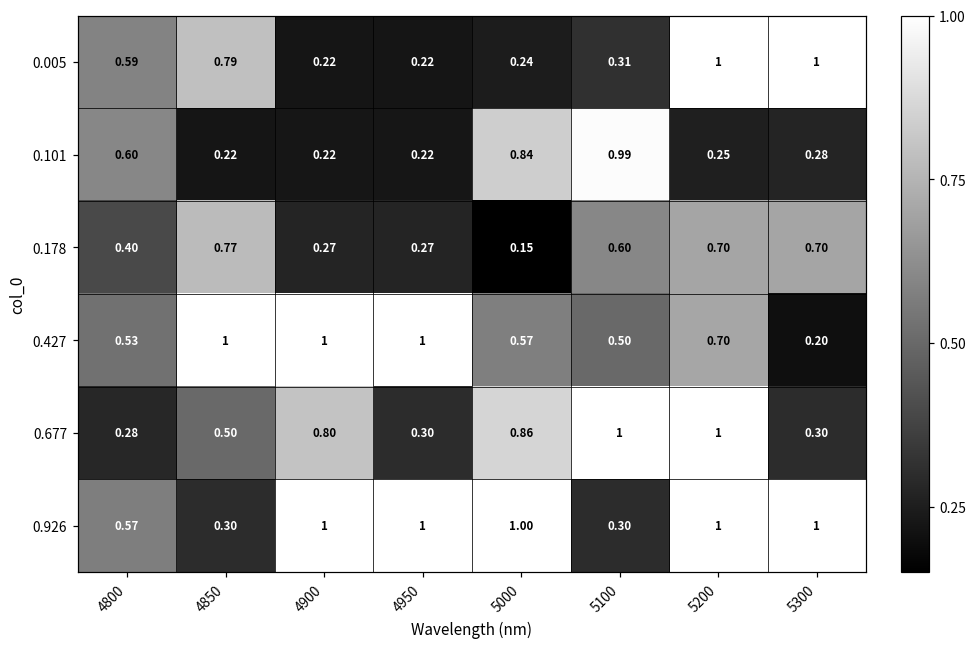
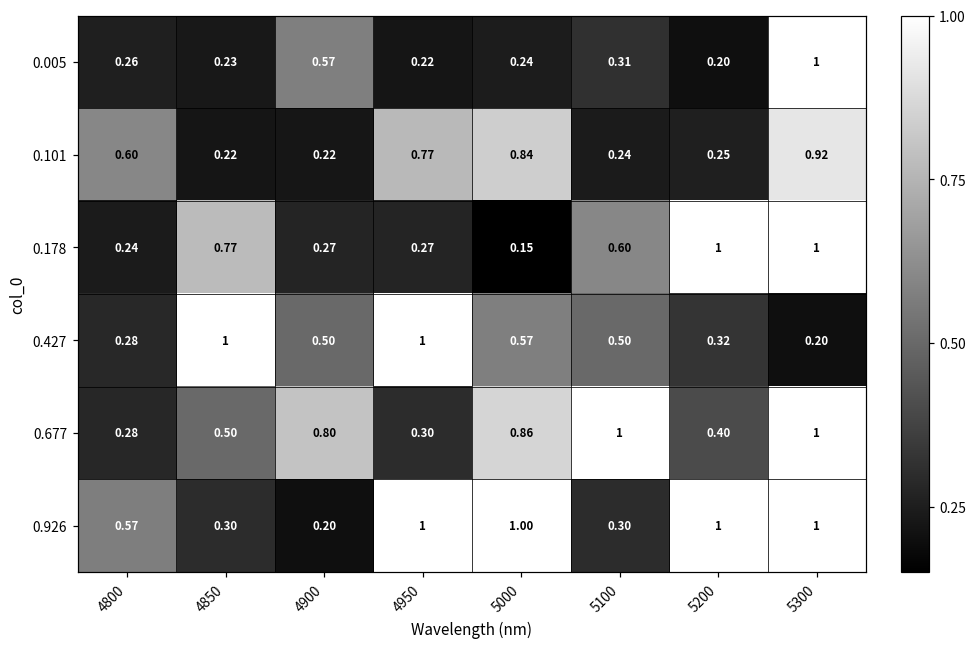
0.005, 4800: 0.59 -> 0.26
0.005, 4850: 0.79 -> 0.23
0.005, 4900: 0.22 -> 0.57
0.005, 5200: 1 -> 0.20
0.101, 4950: 0.22 -> 0.77
0.101, 5100: 0.99 -> 0.24
0.101, 5300: 0.28 -> 0.92
0.178, 4800: 0.40 -> 0.24
0.178, 5200: 0.70 -> 1
0.178, 5300: 0.70 -> 1
0.427, 4800: 0.53 -> 0.28
0.427, 4900: 1 -> 0.50
0.427, 5200: 0.70 -> 0.32
0.677, 5200: 1 -> 0.40
0.677, 5300: 0.30 -> 1
0.926, 4900: 1 -> 0.20
